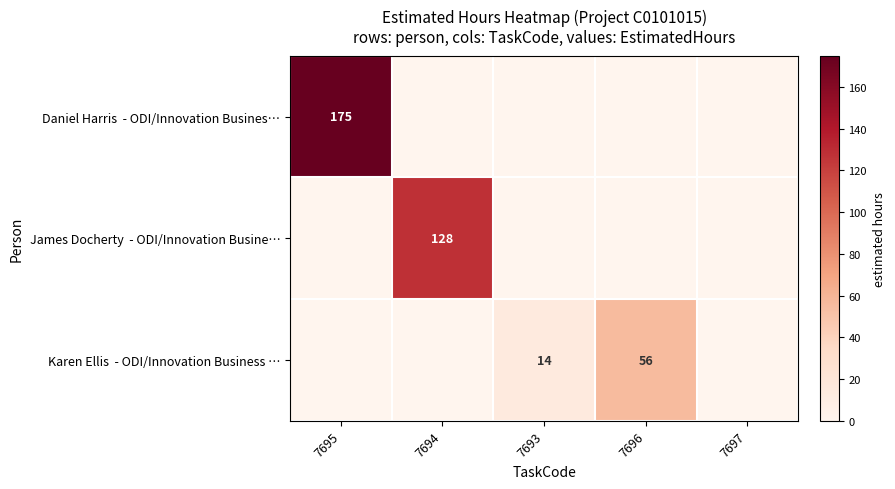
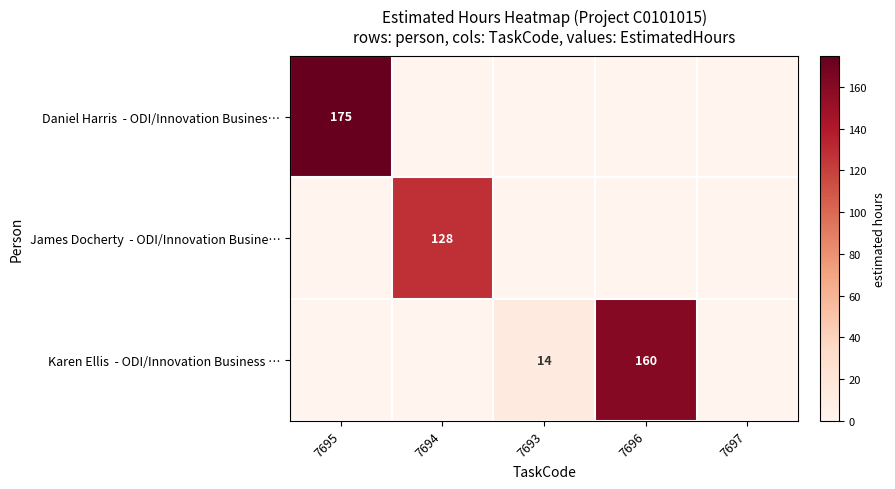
Karen Ellis - ODI/Innovation Business …, 7696: 56 -> 160
